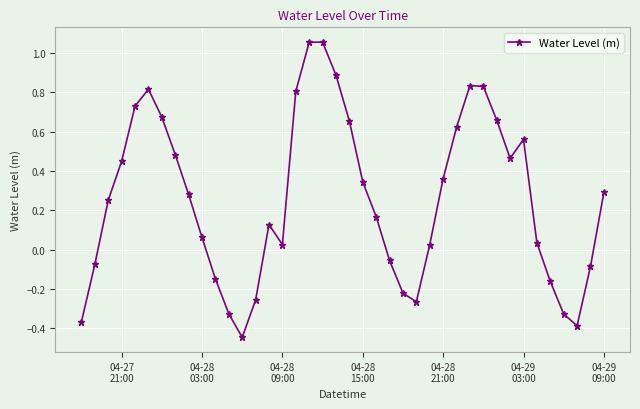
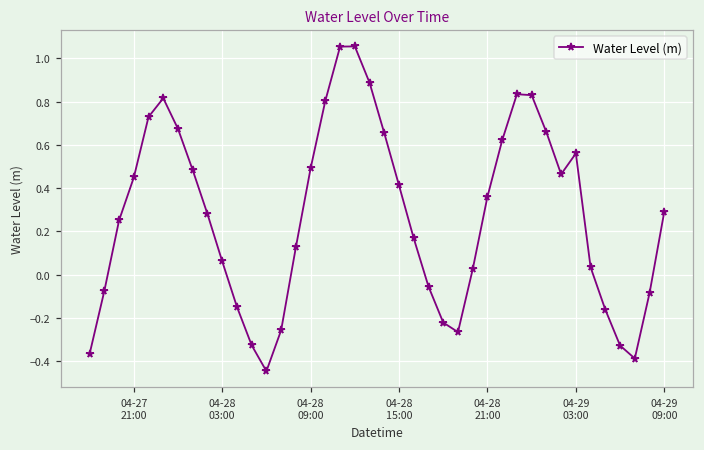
04-28 09:00: 0.03 -> 0.49
04-28 15:00: 0.34 -> 0.41
